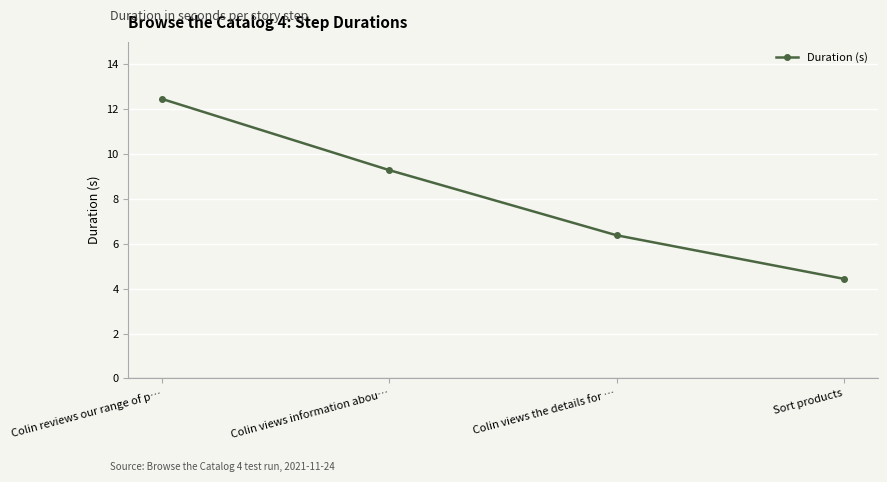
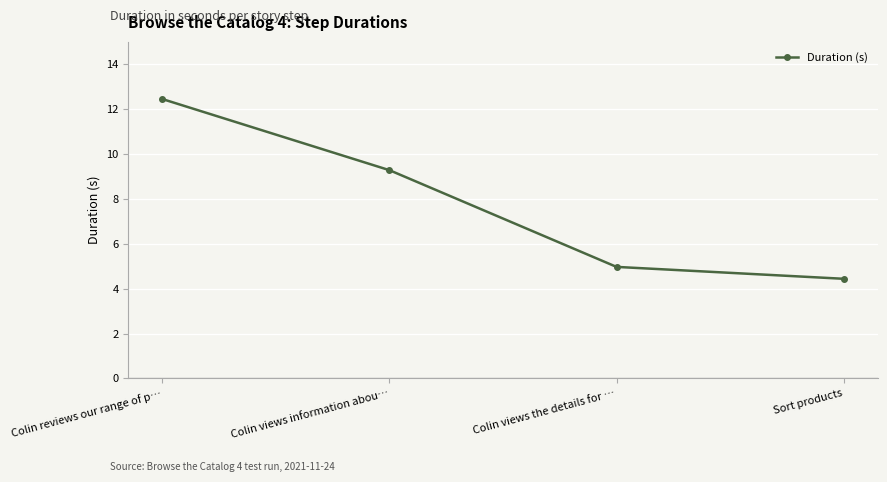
Colin views the details for …: 6.4 -> 5.0
